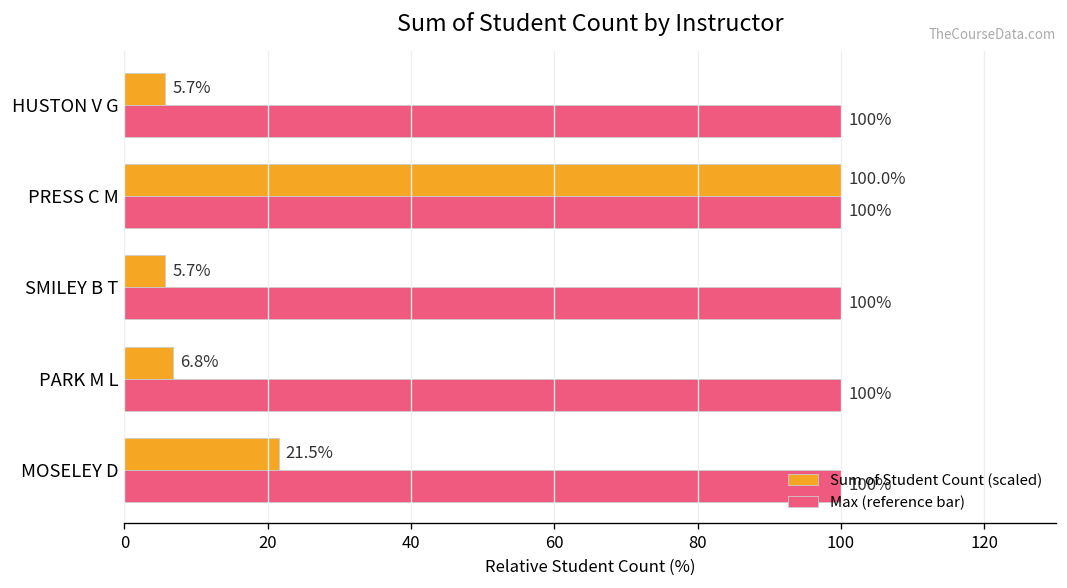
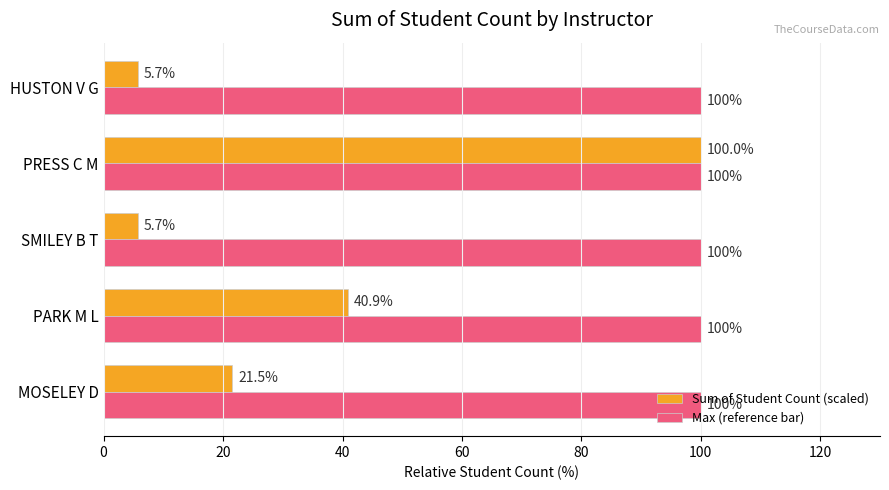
Sum of Student Count (scaled), PARK M L: 6.8% -> 40.9%
